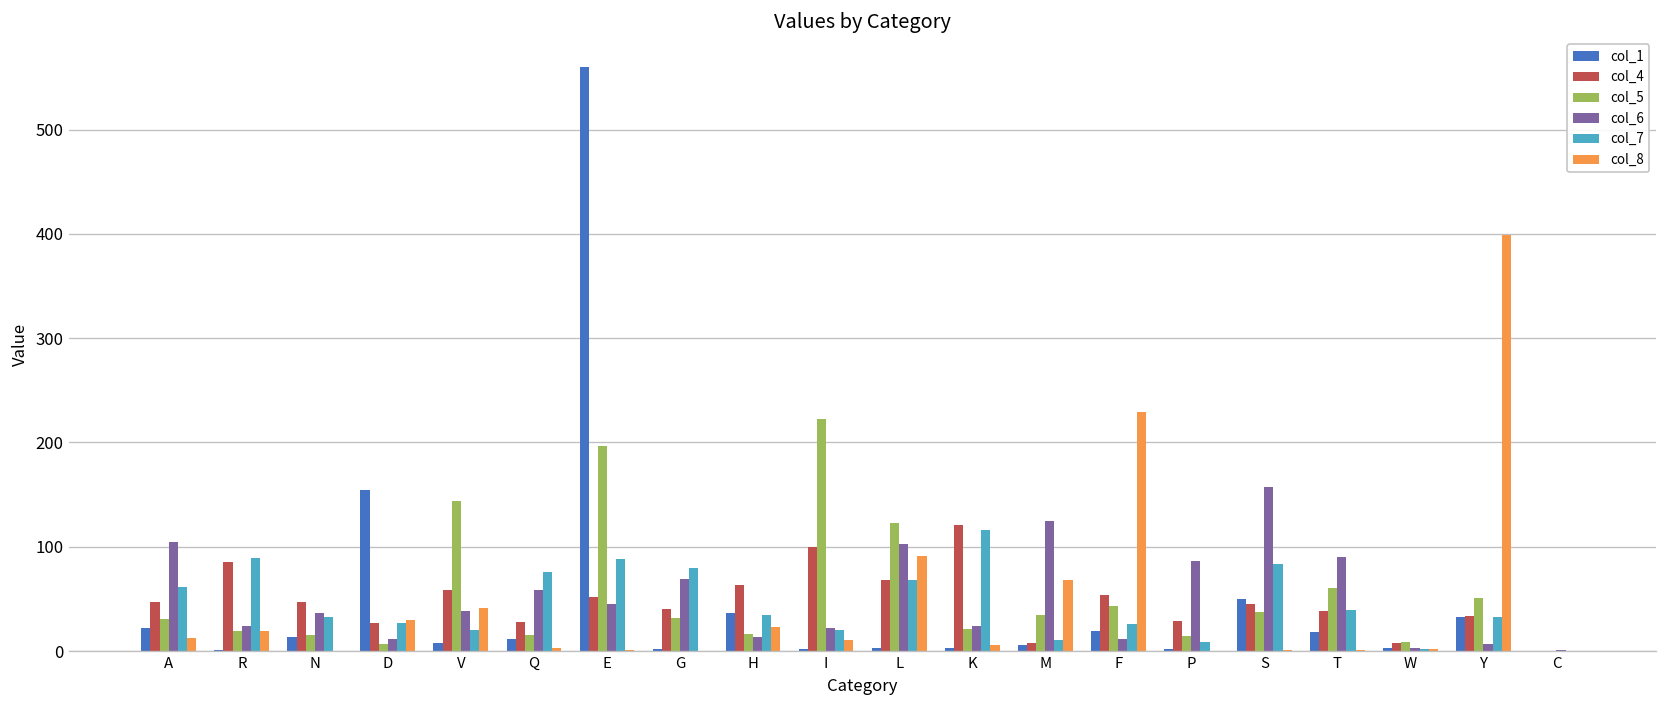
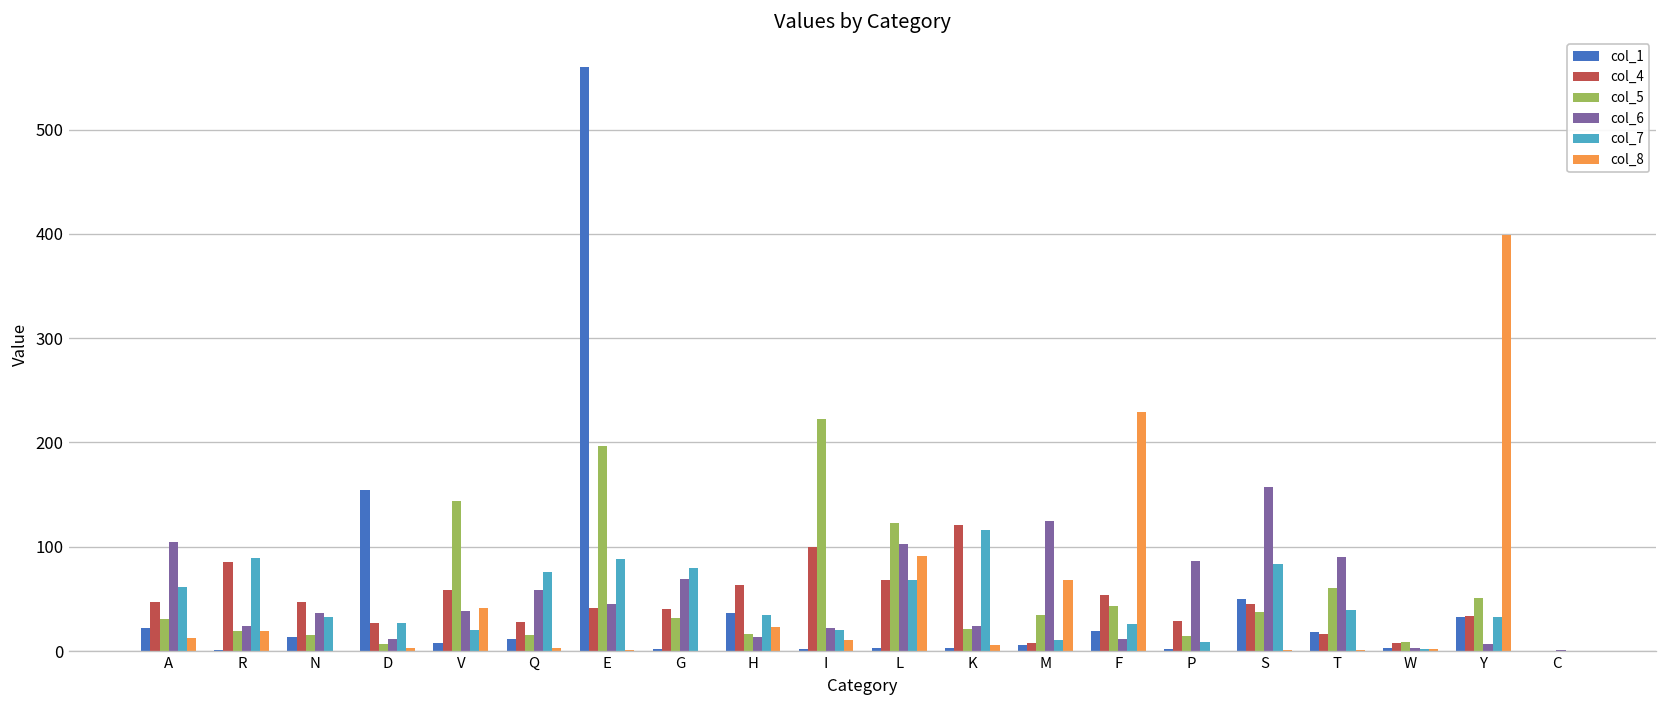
col_8, D: 30 -> 0
col_4, E: 50 -> 40
col_4, T: 40 -> 20
